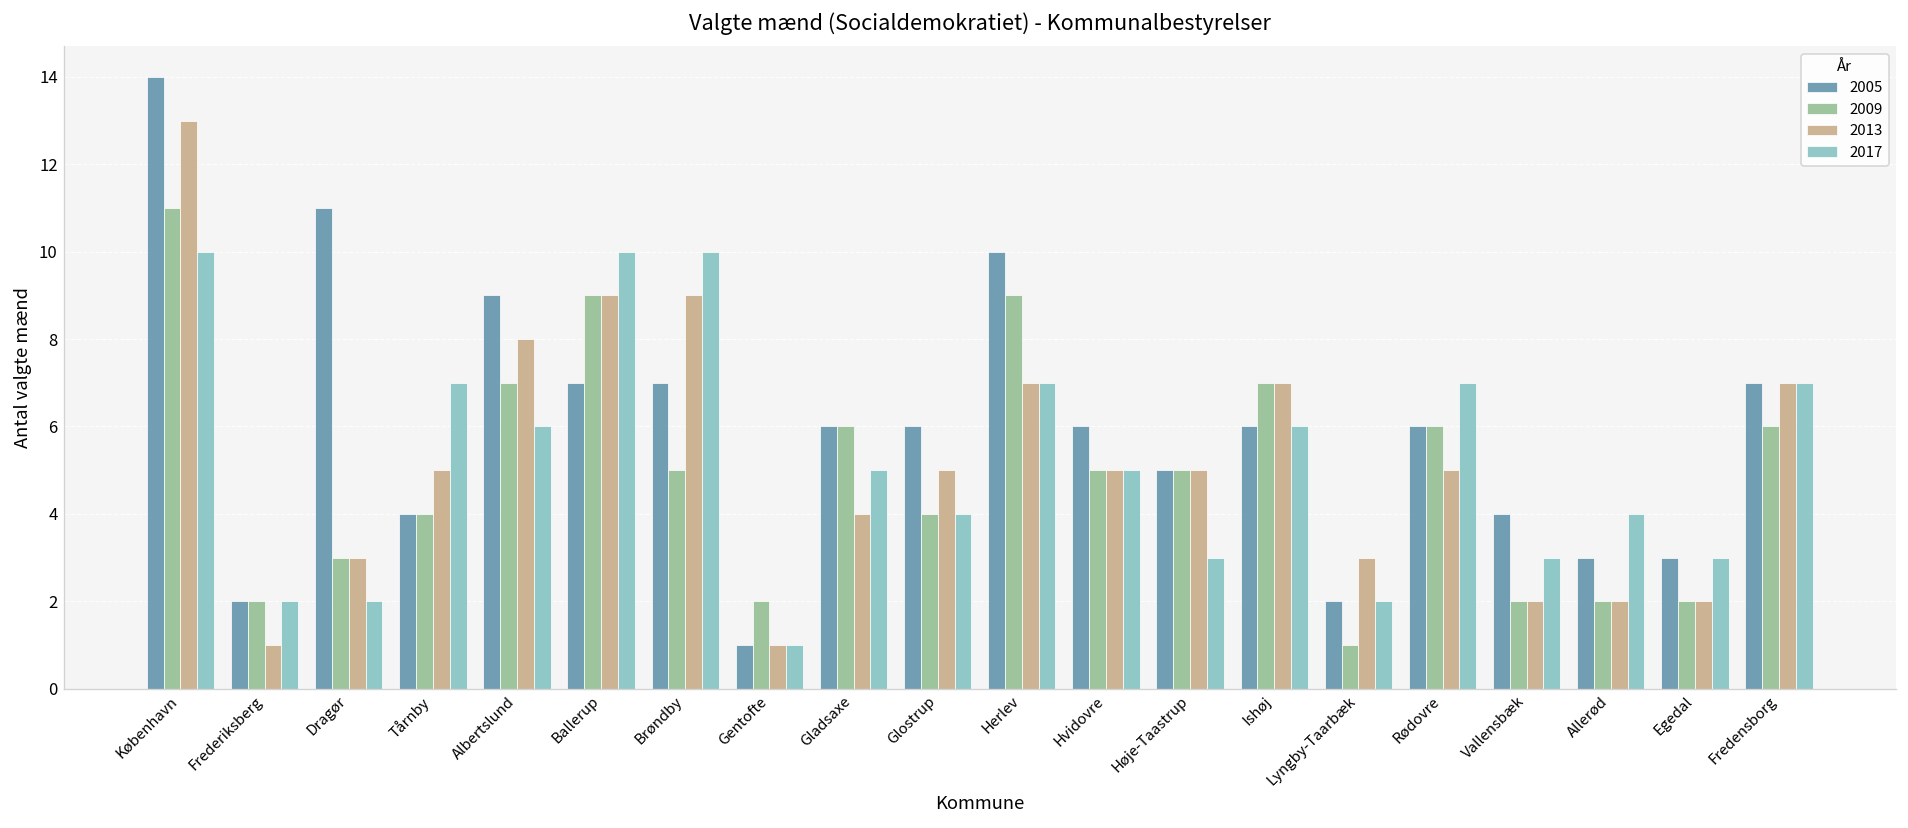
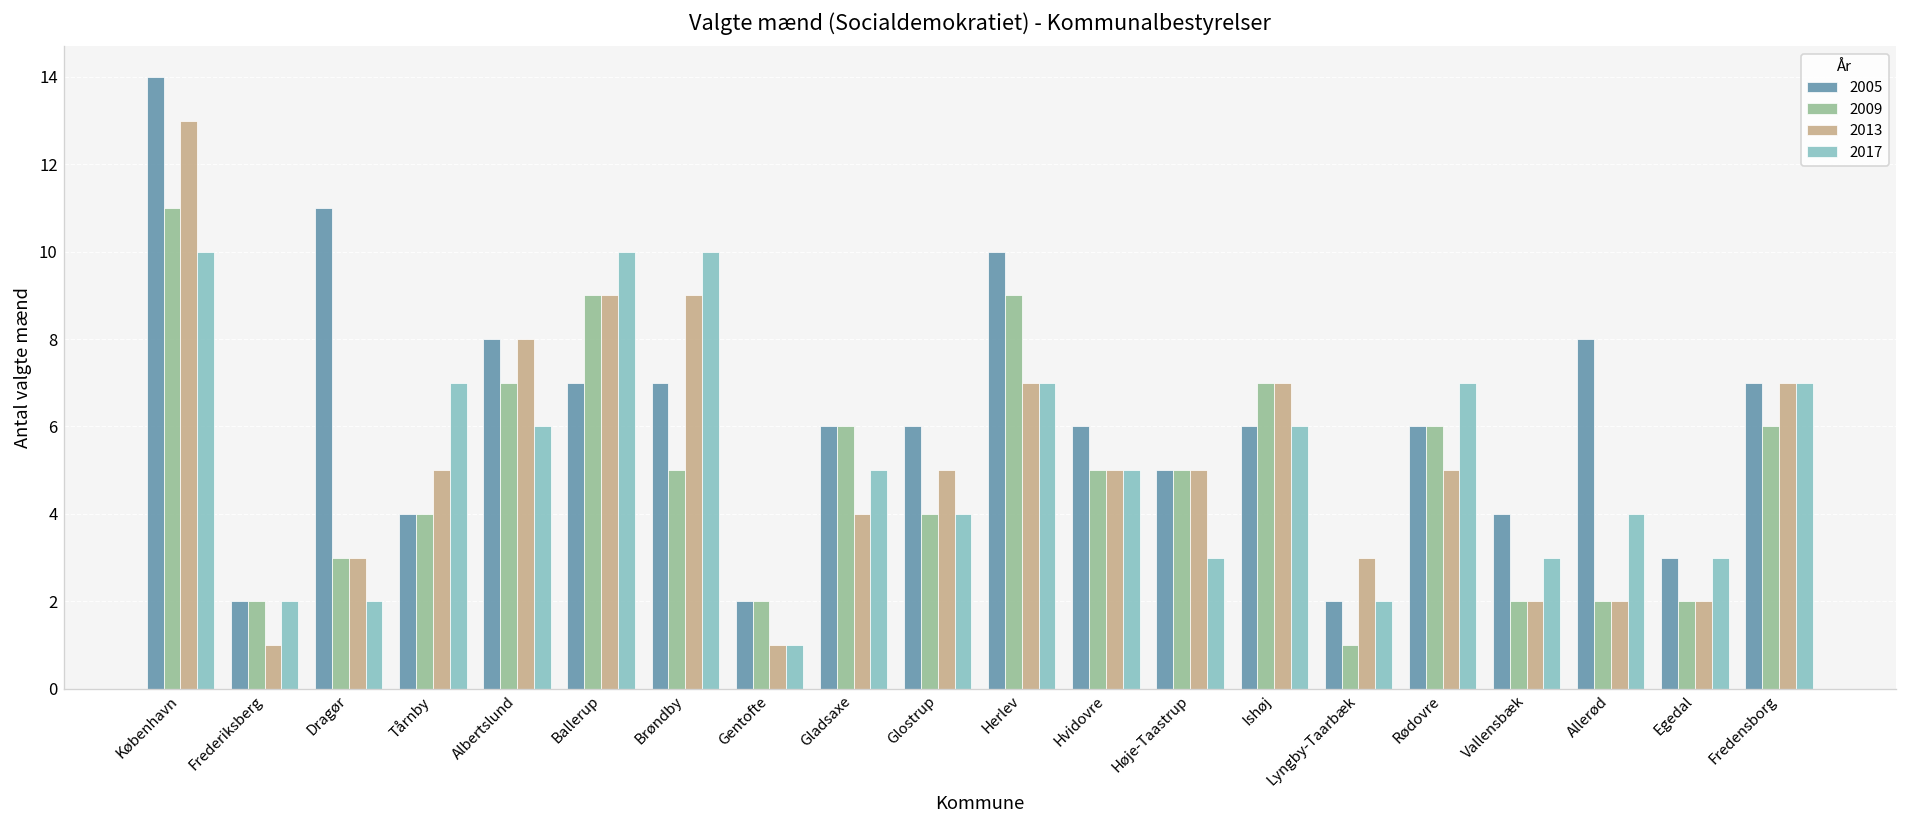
2005, Albertslund: 9 -> 8
2005, Gentofte: 1 -> 2
2005, Allerød: 3 -> 8
